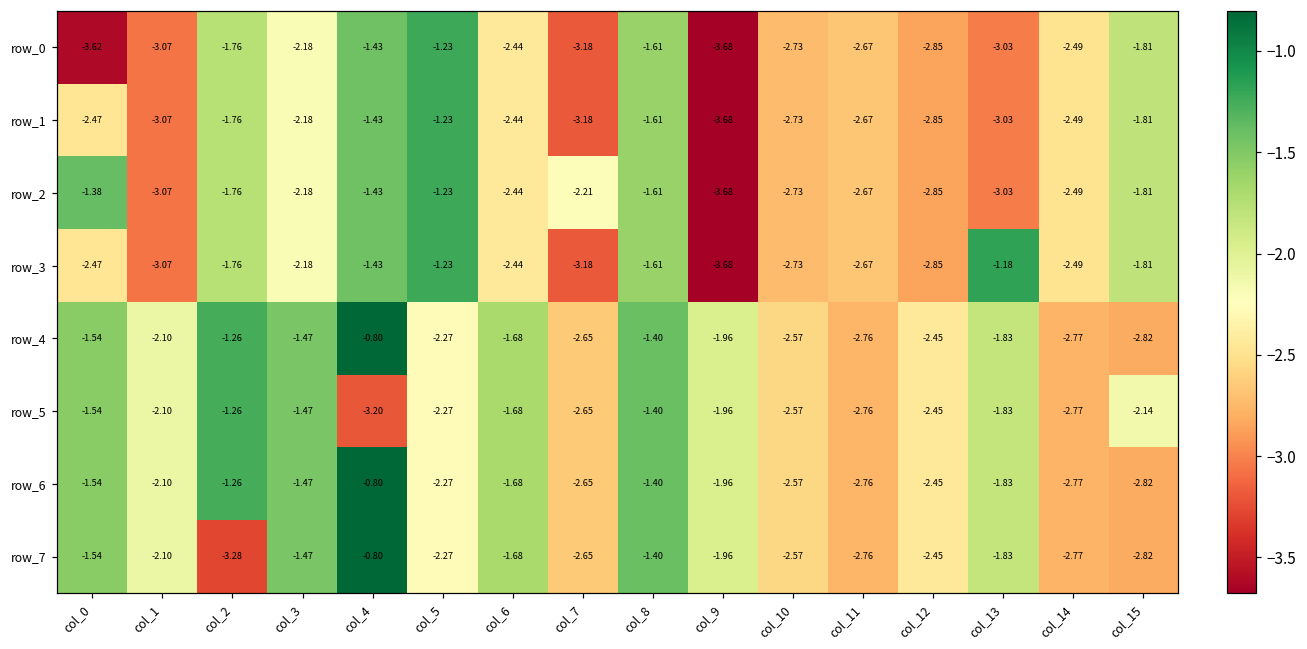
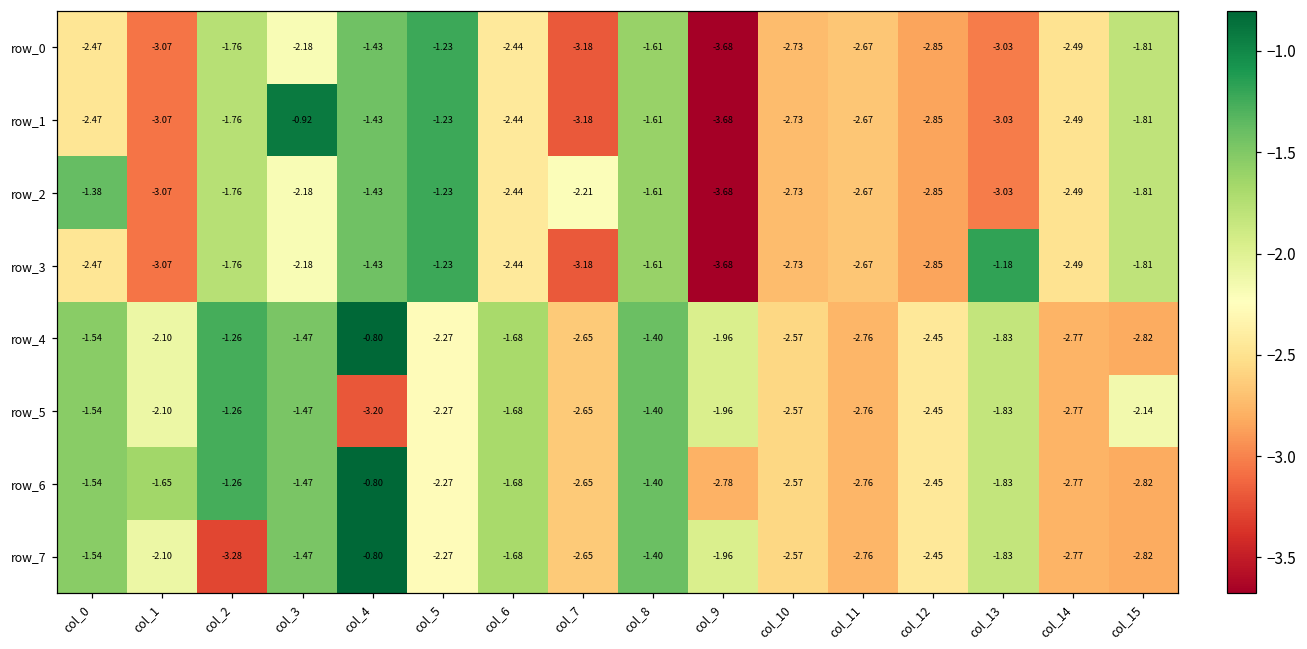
row_0, col_0: -3.62 -> -2.47
row_1, col_3: -2.18 -> -0.92
row_6, col_1: -2.10 -> -1.65
row_6, col_9: -1.96 -> -2.78
